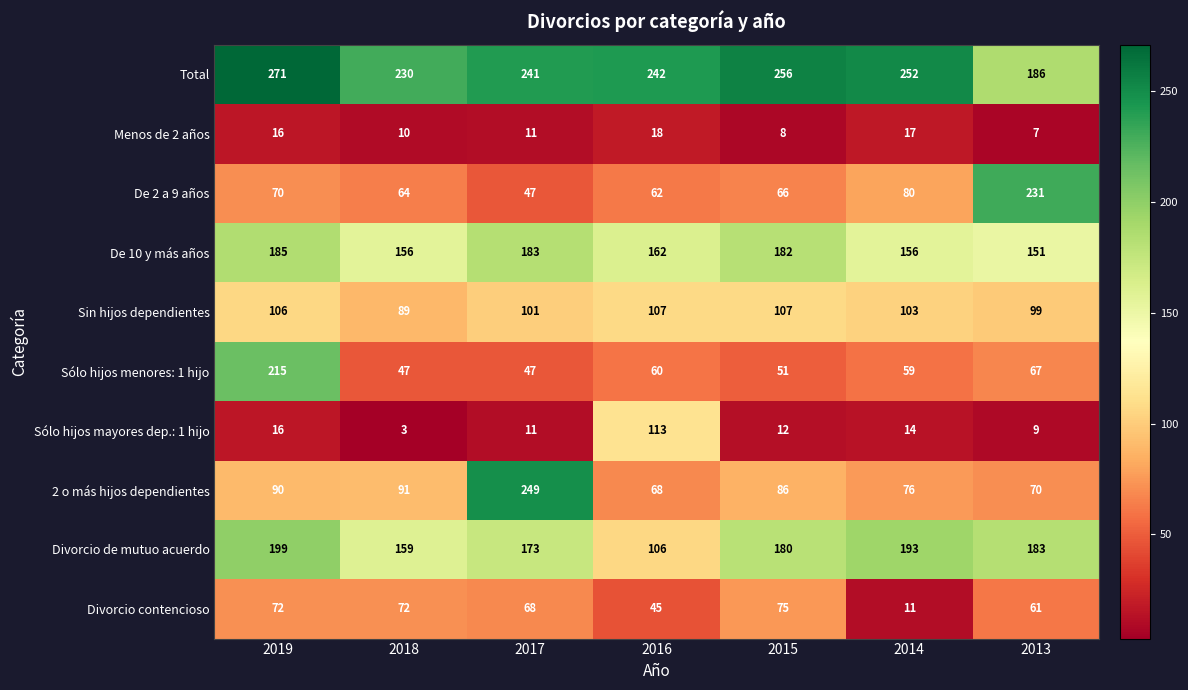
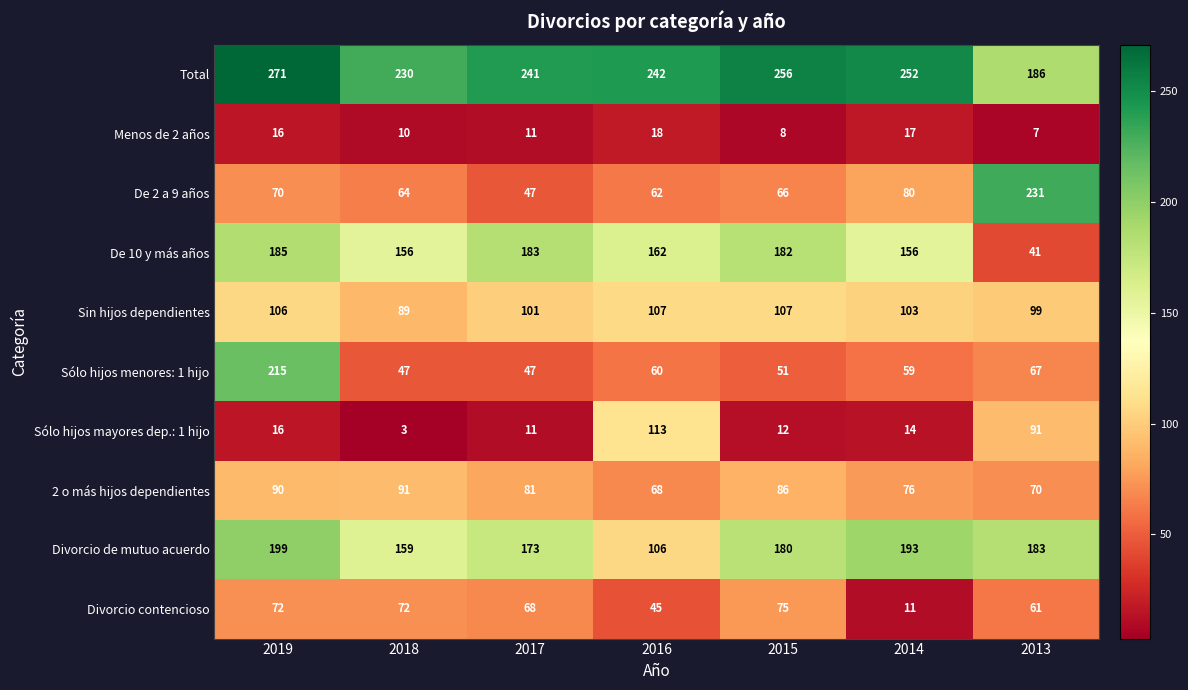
De 10 y más años, 2013: 151 -> 41
Sólo hijos mayores dep.: 1 hijo, 2013: 9 -> 91
2 o más hijos dependientes, 2017: 249 -> 81
